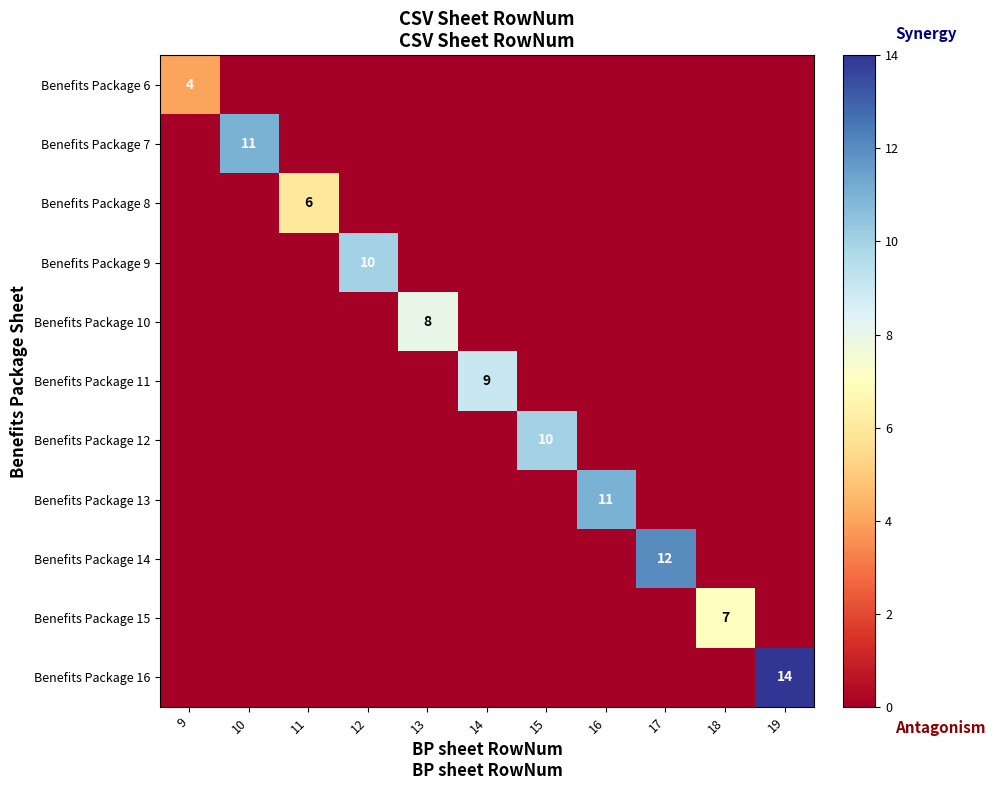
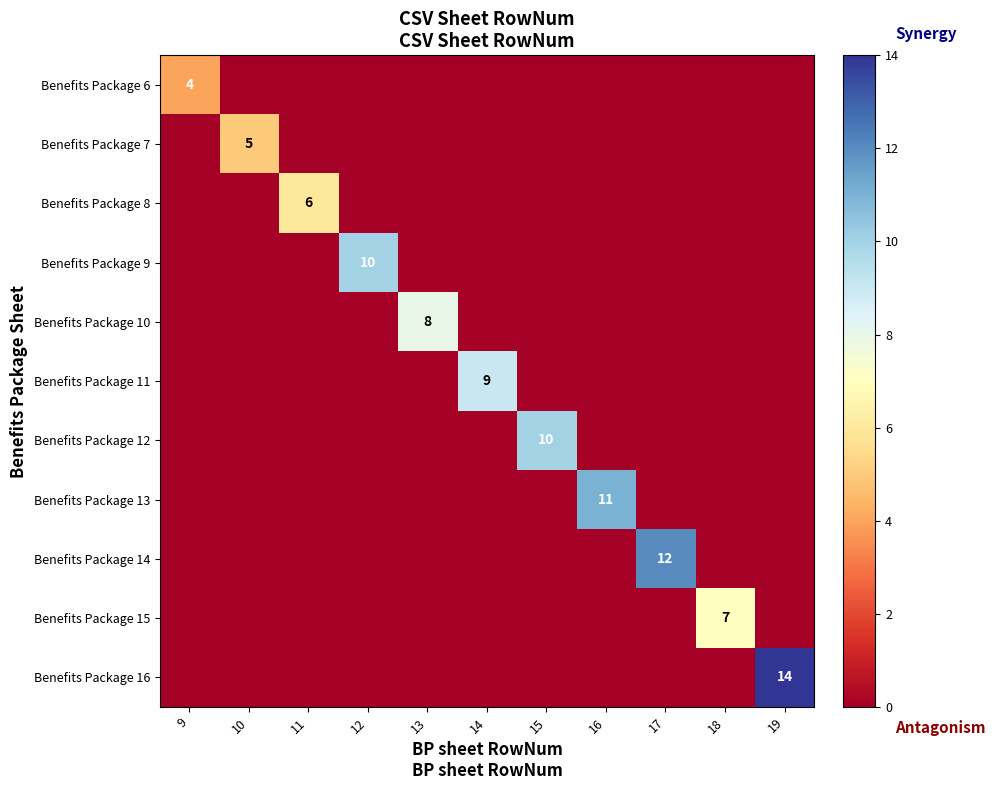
Benefits Package 7, 10: 11 -> 5
